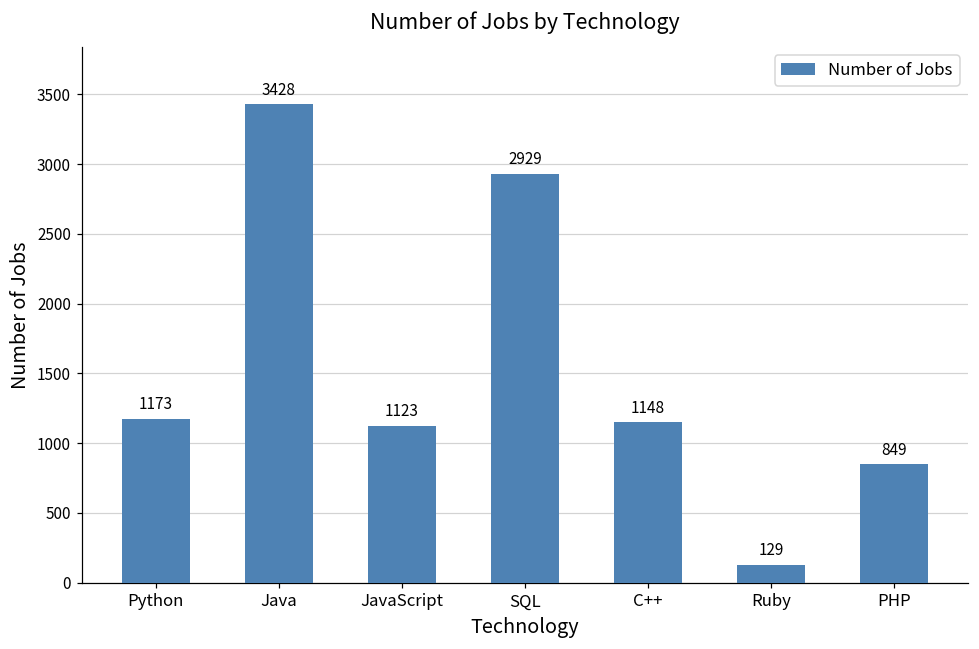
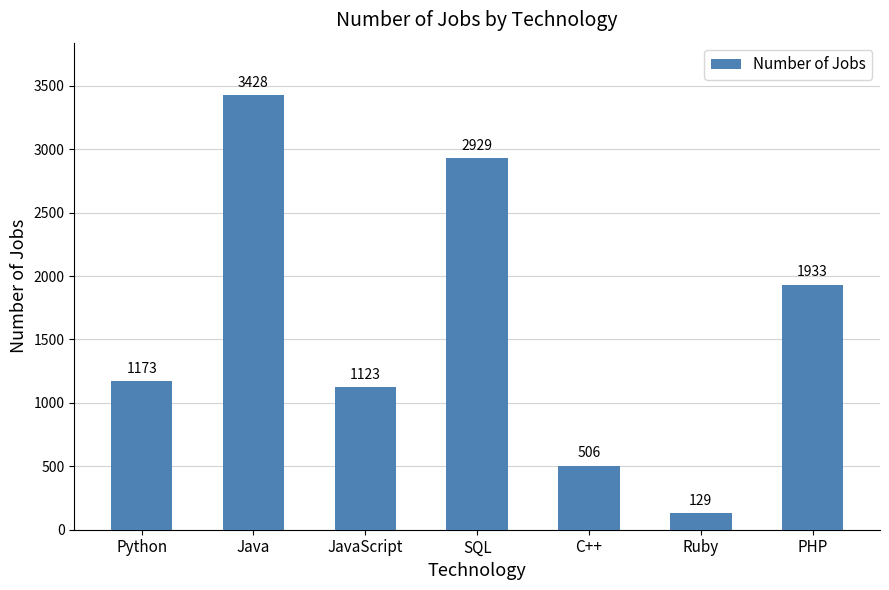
C++: 1148 -> 506
PHP: 849 -> 1933
